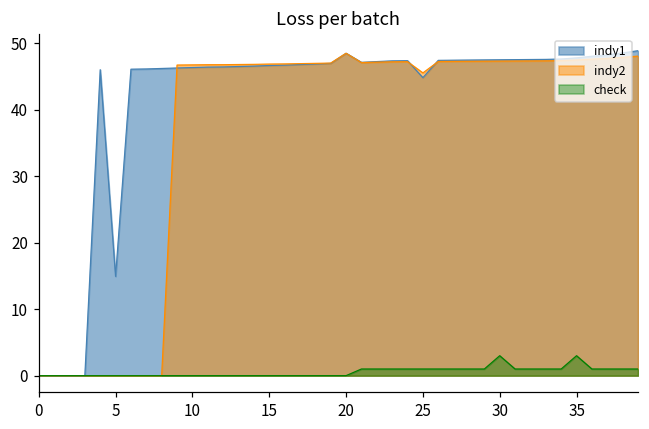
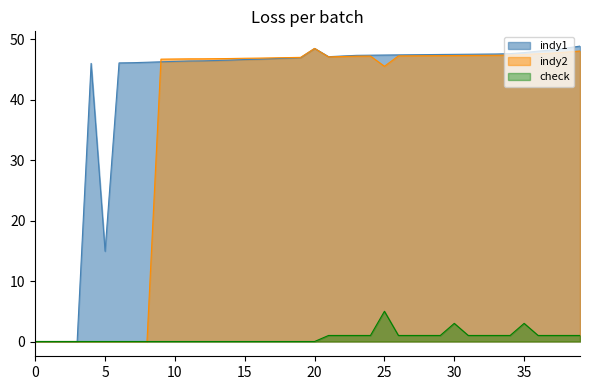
indy1, 25: 45 -> 47
check, 25: 1 -> 5
